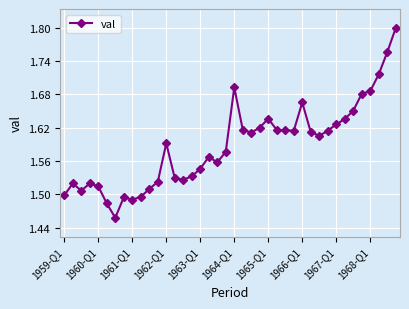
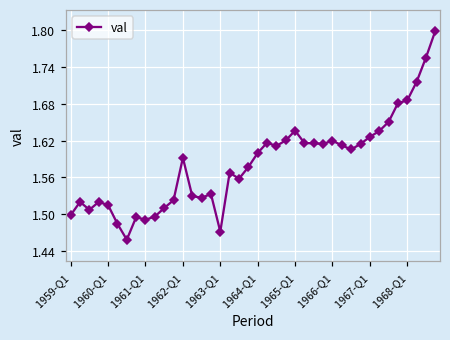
1963-Q1: 1.55 -> 1.47
1964-Q1: 1.69 -> 1.60
1966-Q1: 1.67 -> 1.62
